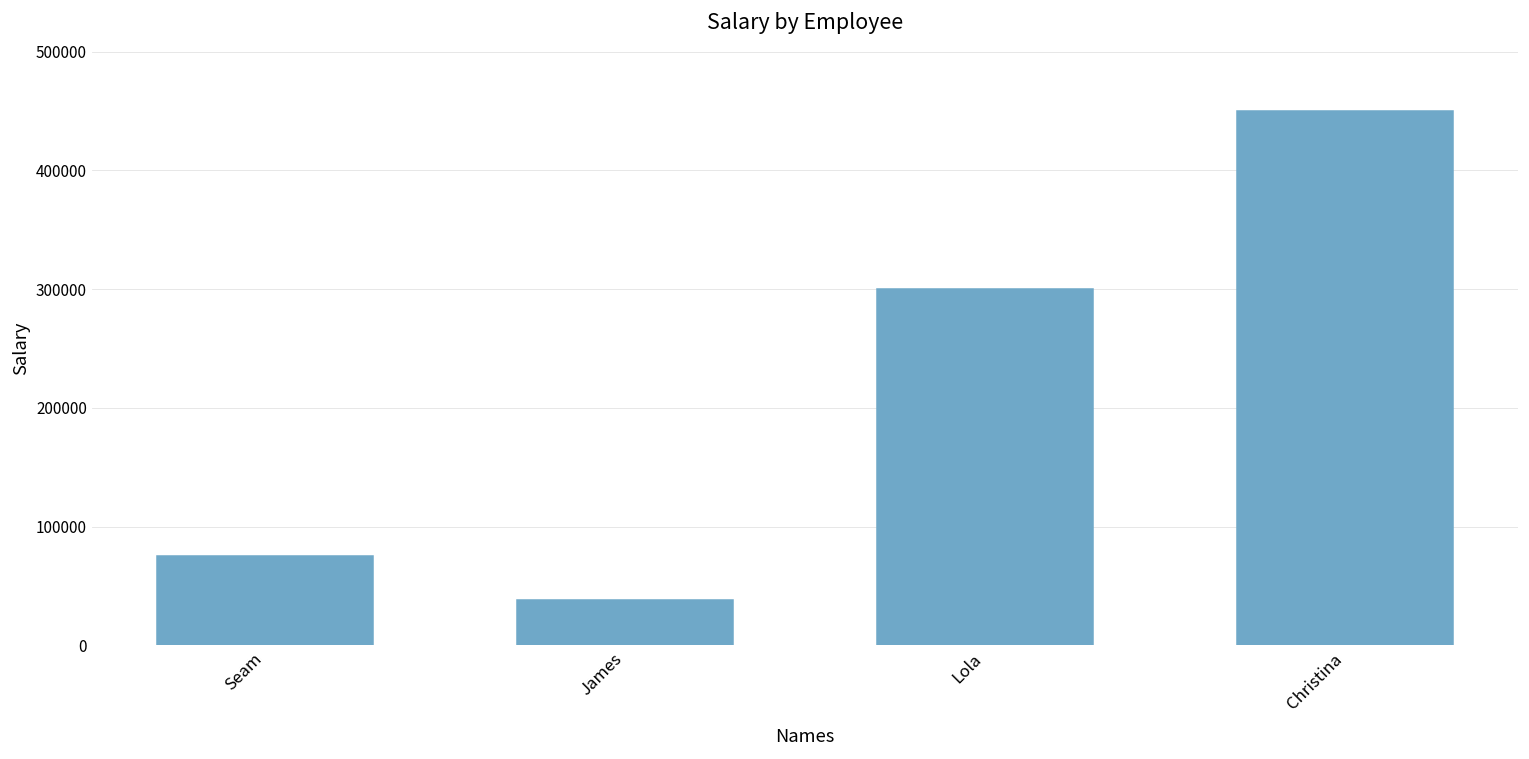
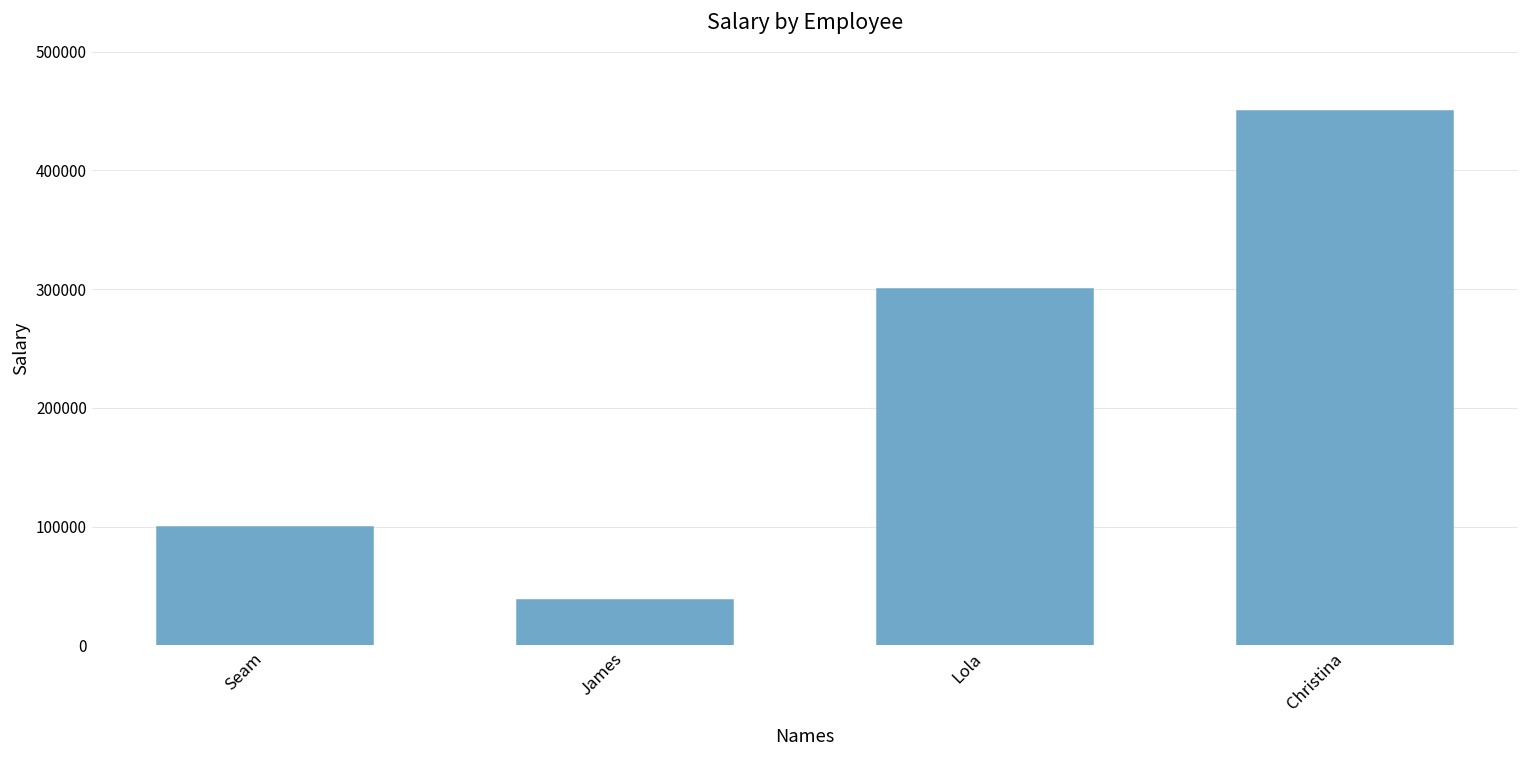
Seam: 75000 -> 100000
